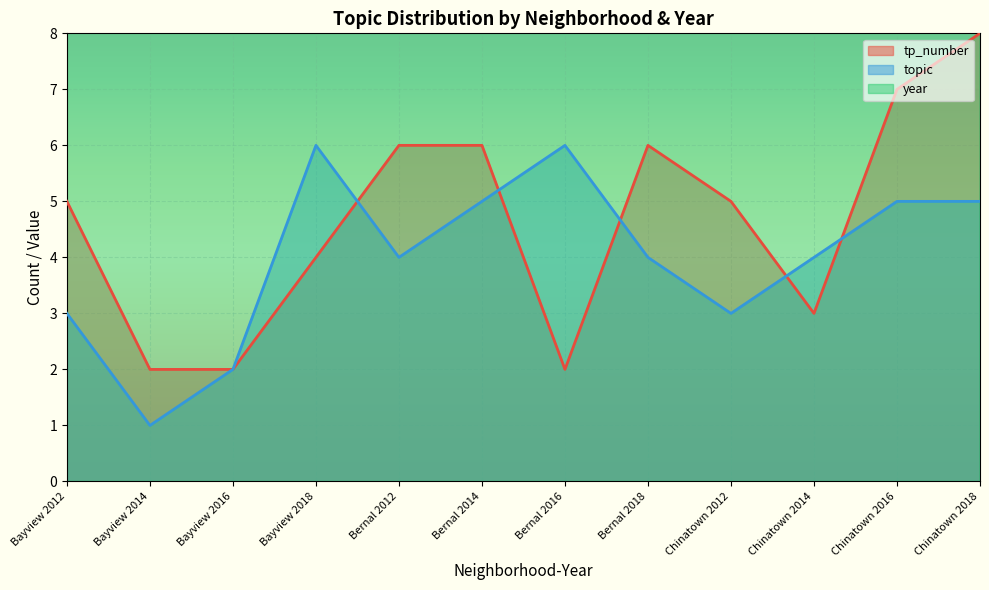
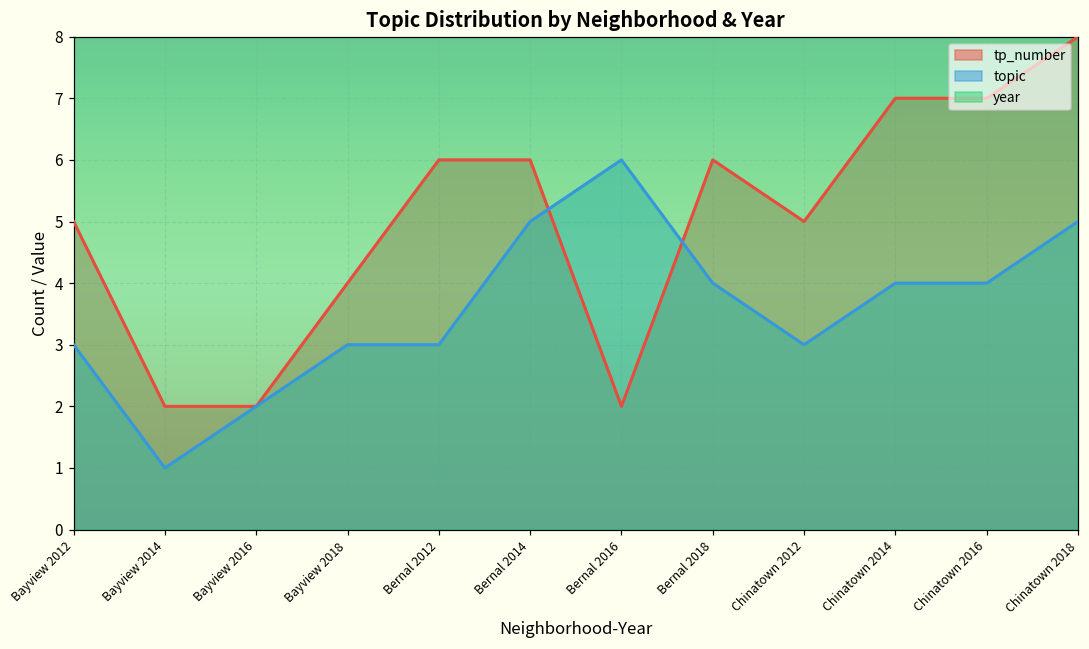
topic, Bayview 2018: 6 -> 3
topic, Bernal 2012: 4 -> 3
tp_number, Chinatown 2014: 3 -> 7
topic, Chinatown 2016: 5 -> 4
